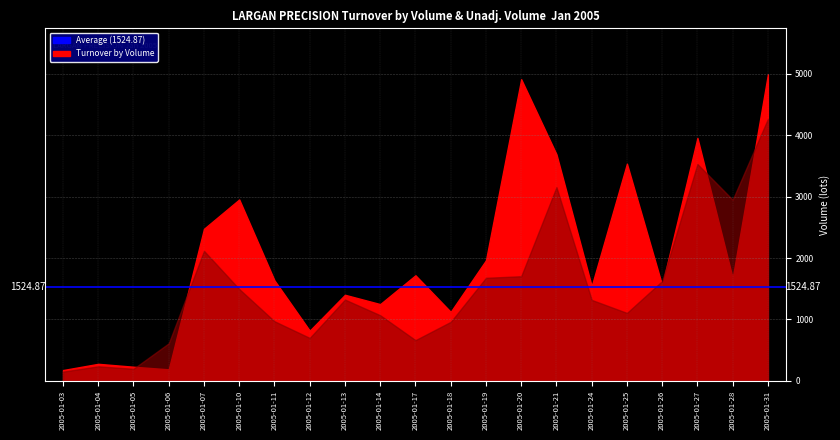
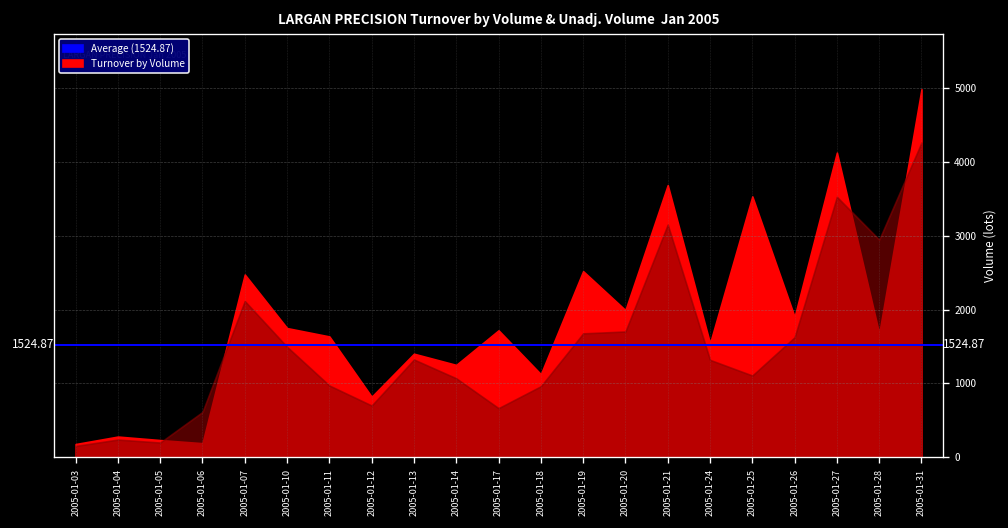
Turnover by Volume, 2005-01-10: 3000 -> 1700
Turnover by Volume, 2005-01-19: 2000 -> 2500
Turnover by Volume, 2005-01-20: 4900 -> 2000
Turnover by Volume, 2005-01-26: 1600 -> 1900
Turnover by Volume, 2005-01-27: 4000 -> 4100
